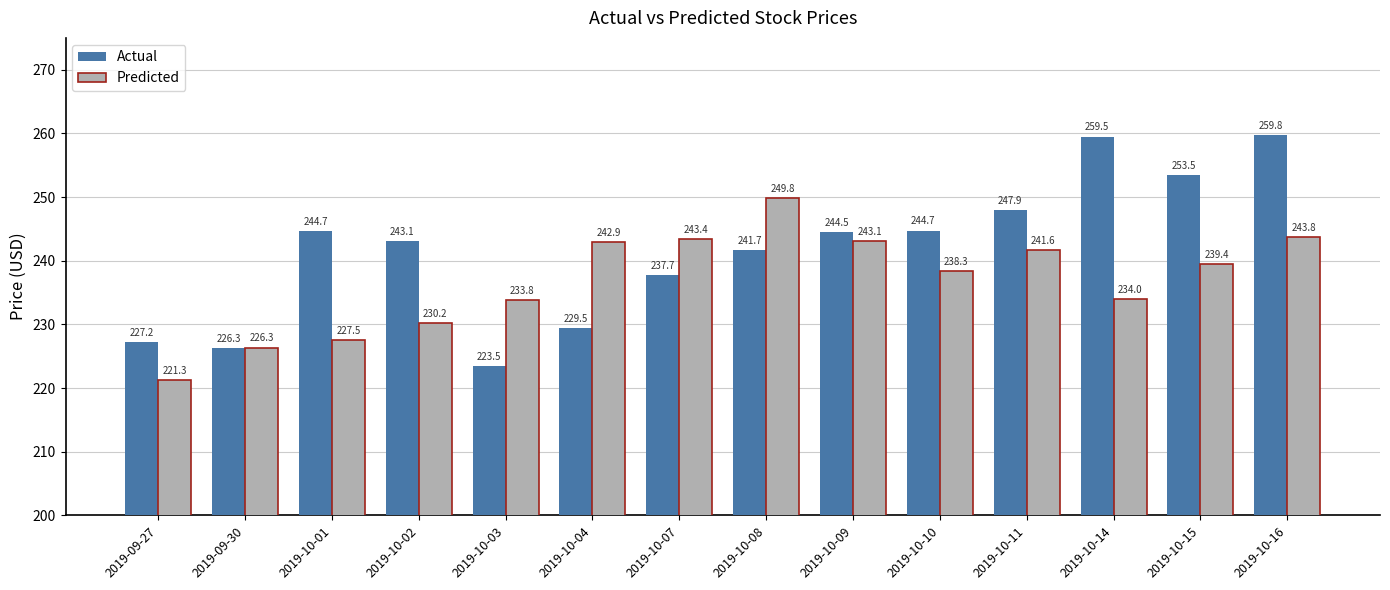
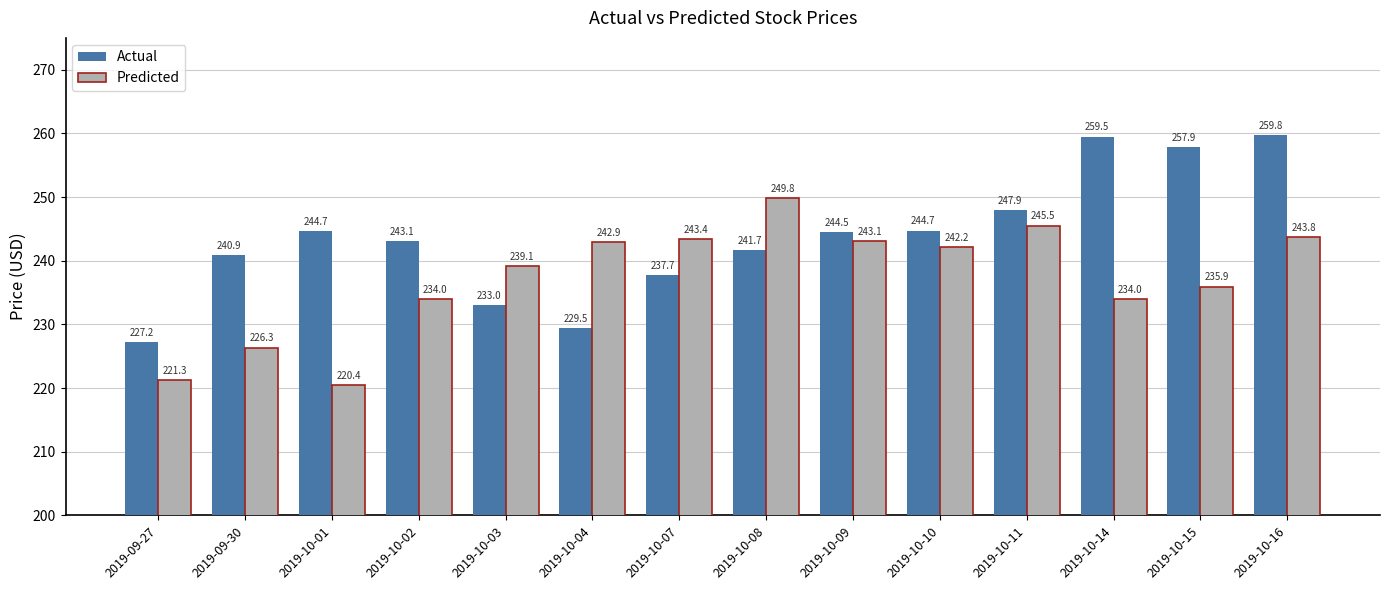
Actual, 2019-09-30: 226.3 -> 240.9
Predicted, 2019-10-01: 227.5 -> 220.4
Predicted, 2019-10-02: 230.2 -> 234.0
Actual, 2019-10-03: 223.5 -> 233.0
Predicted, 2019-10-03: 233.8 -> 239.1
Predicted, 2019-10-10: 238.3 -> 242.2
Predicted, 2019-10-11: 241.6 -> 245.5
Actual, 2019-10-15: 253.5 -> 257.9
Predicted, 2019-10-15: 239.4 -> 235.9
